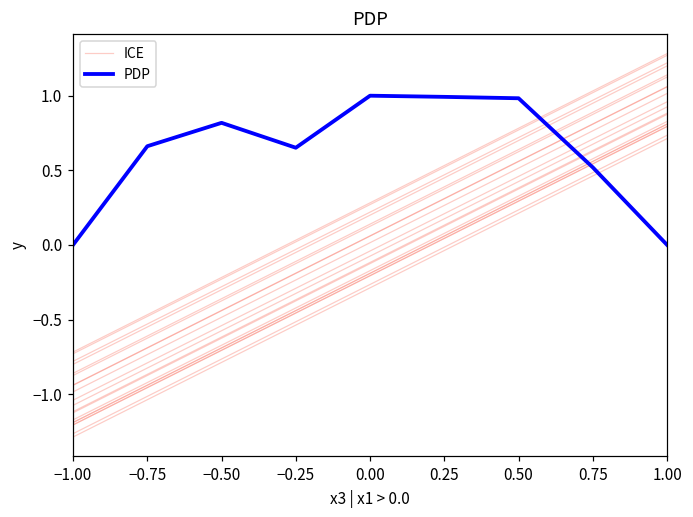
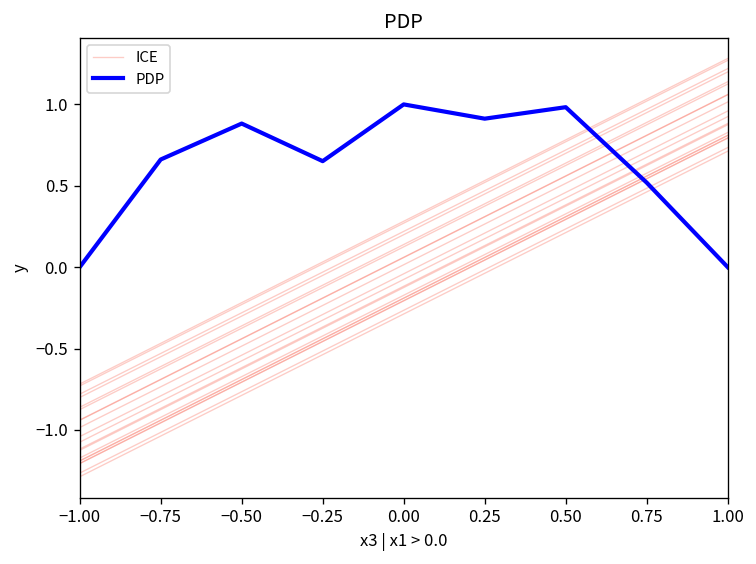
PDP, −0.50: 0.82 -> 0.88
PDP, 0.25: 0.99 -> 0.91
